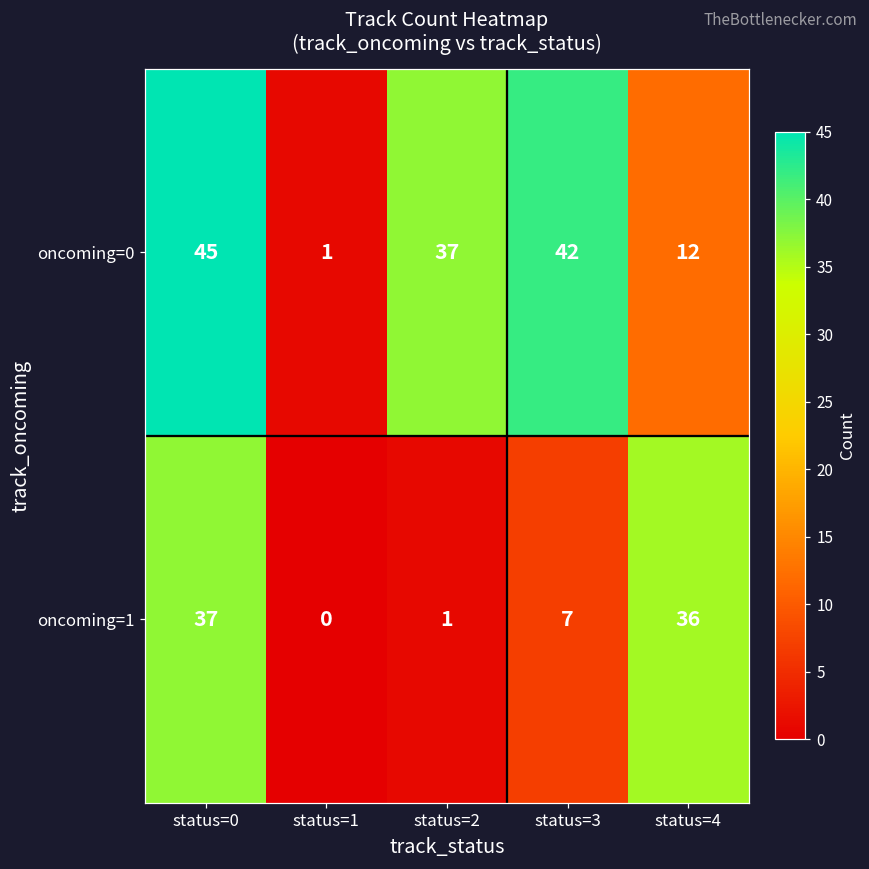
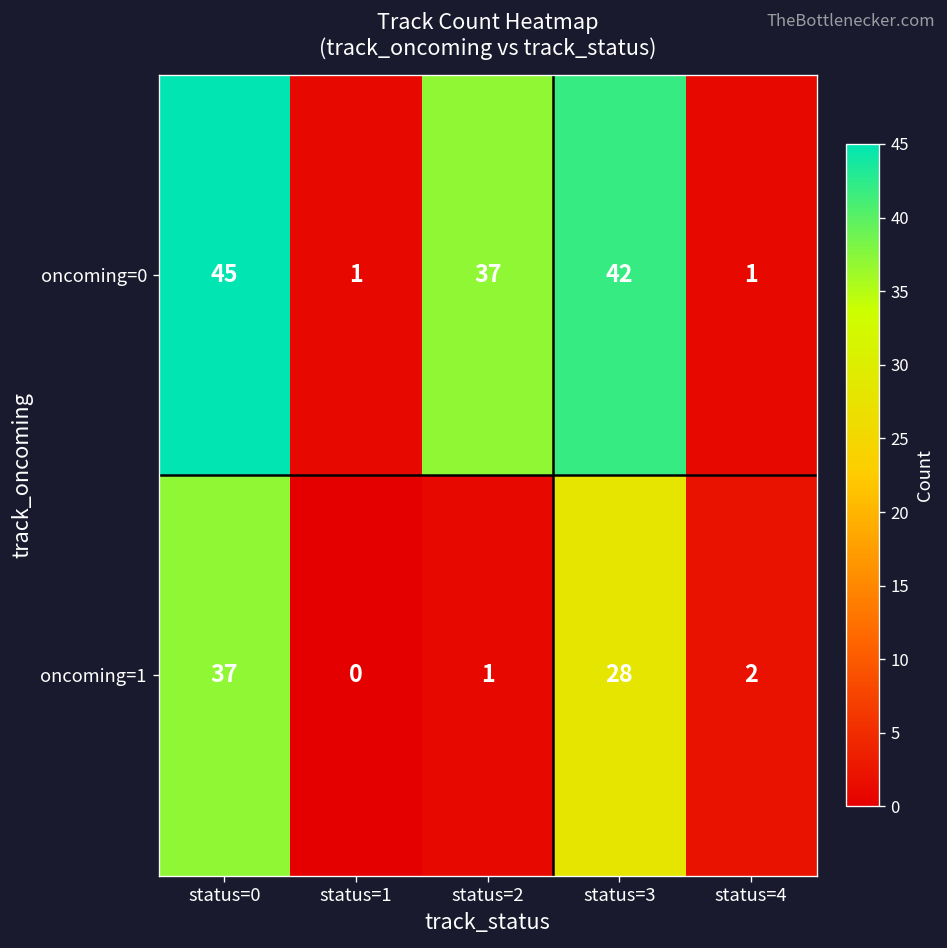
oncoming=0, status=4: 12 -> 1
oncoming=1, status=3: 7 -> 28
oncoming=1, status=4: 36 -> 2
